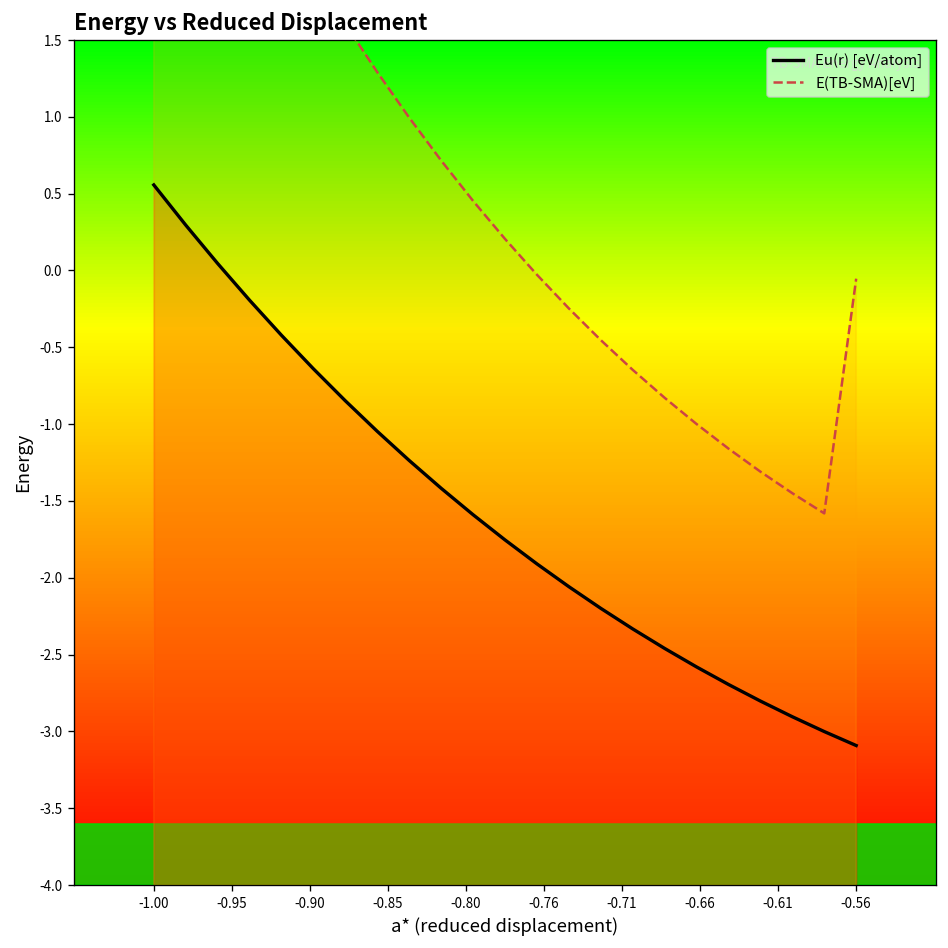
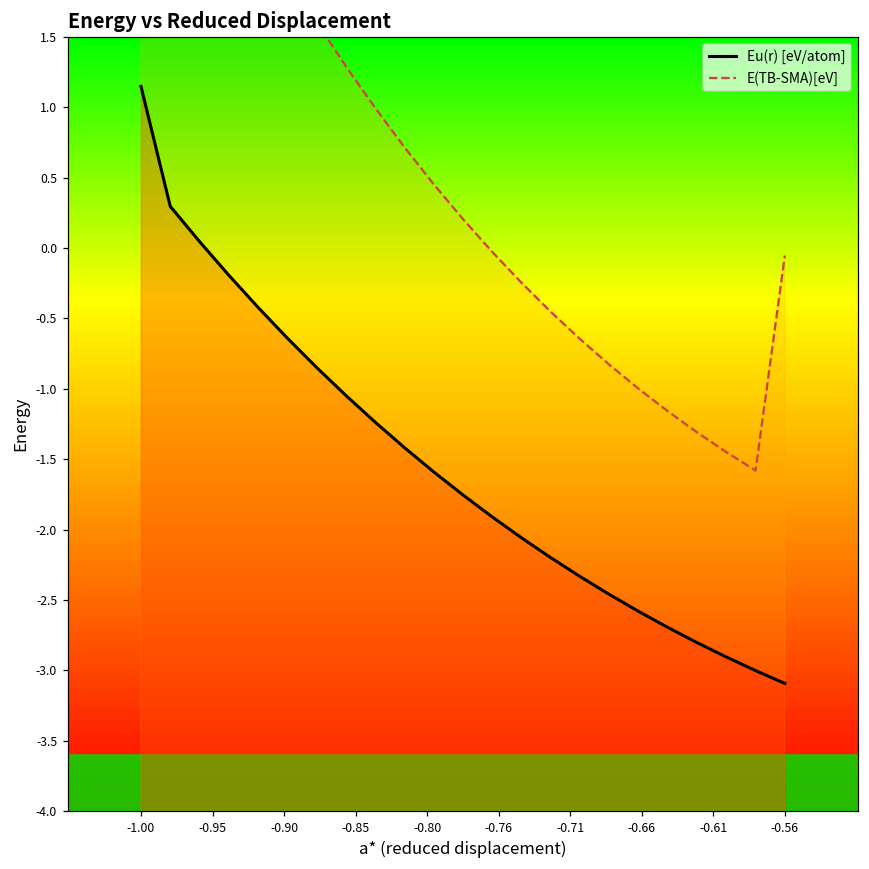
Eu(r) [eV/atom], -1.00: 0.56 -> 1.15
